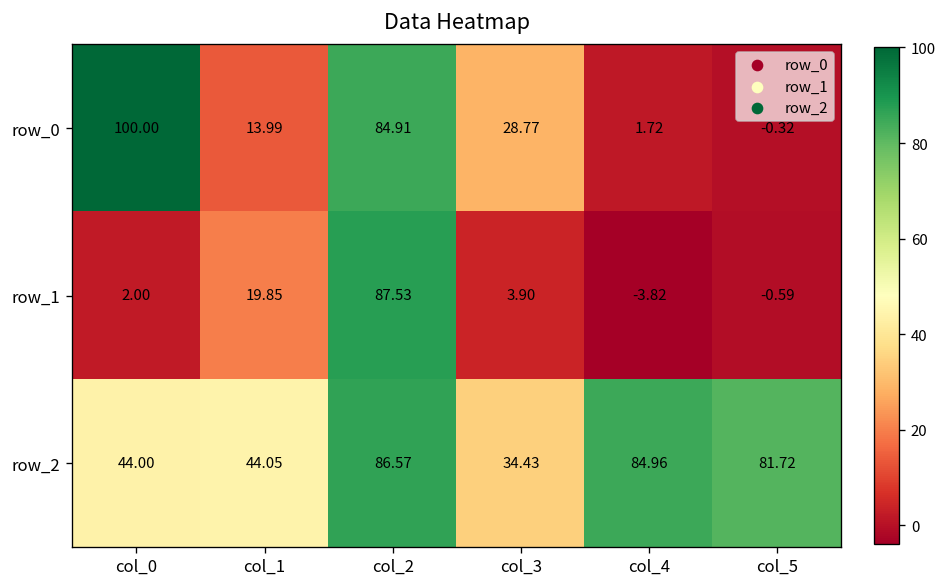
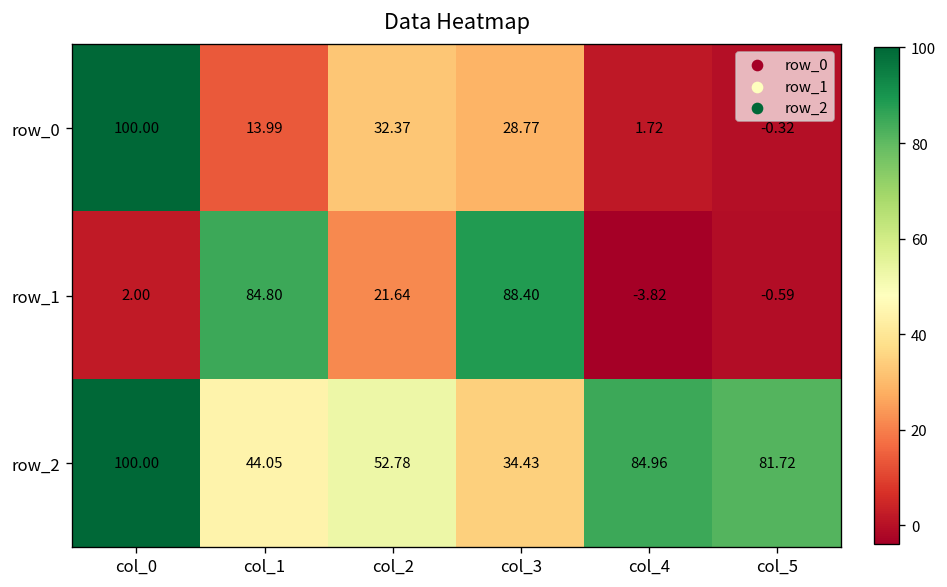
row_0, col_2: 84.91 -> 32.37
row_1, col_1: 19.85 -> 84.80
row_1, col_2: 87.53 -> 21.64
row_1, col_3: 3.90 -> 88.40
row_2, col_0: 44.00 -> 100.00
row_2, col_2: 86.57 -> 52.78
